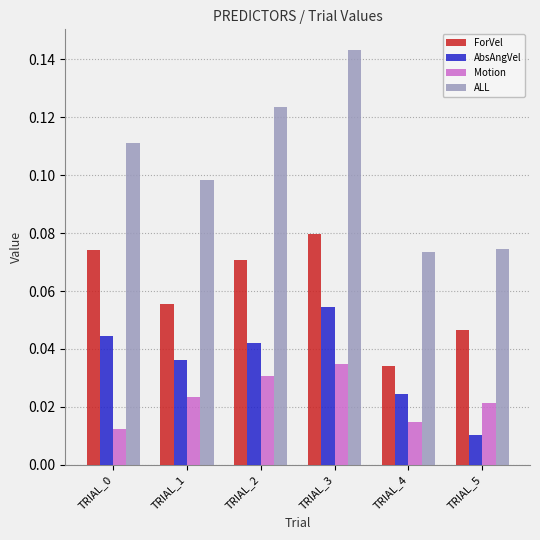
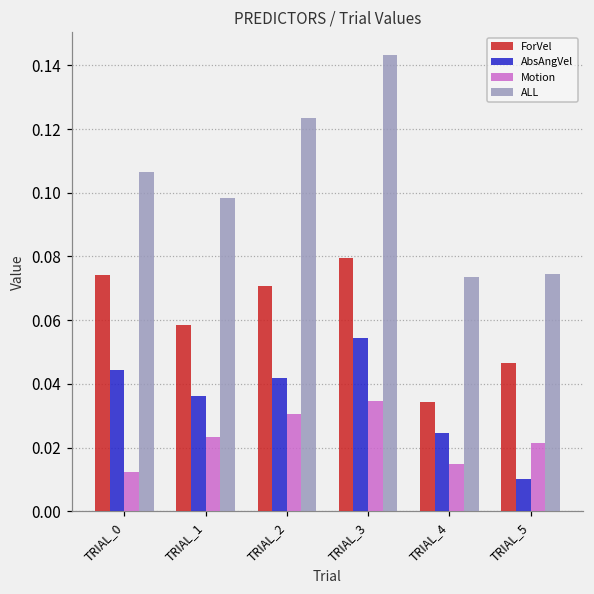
ALL, TRIAL_0: 0.111 -> 0.107
ForVel, TRIAL_1: 0.056 -> 0.059
